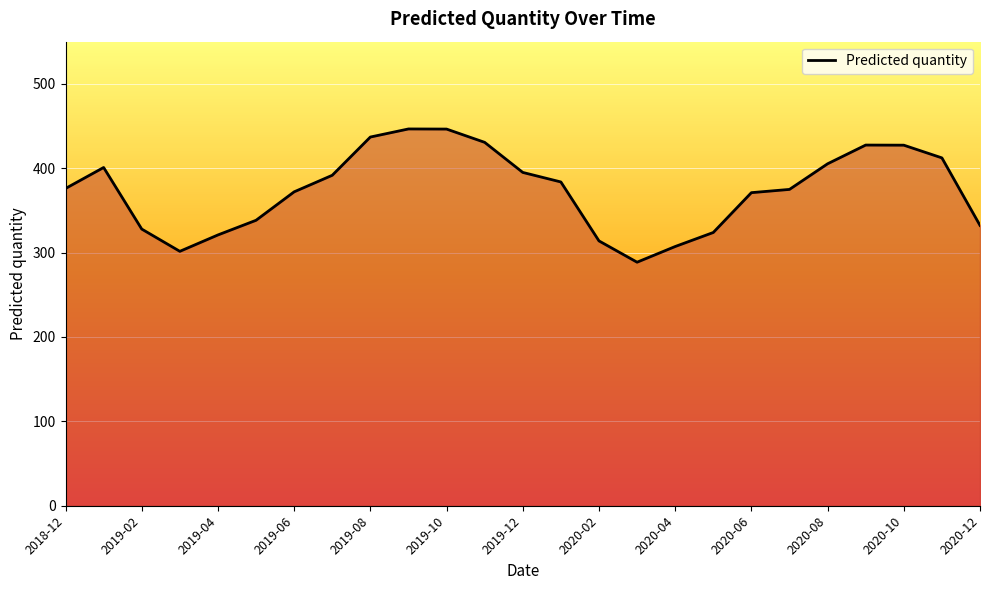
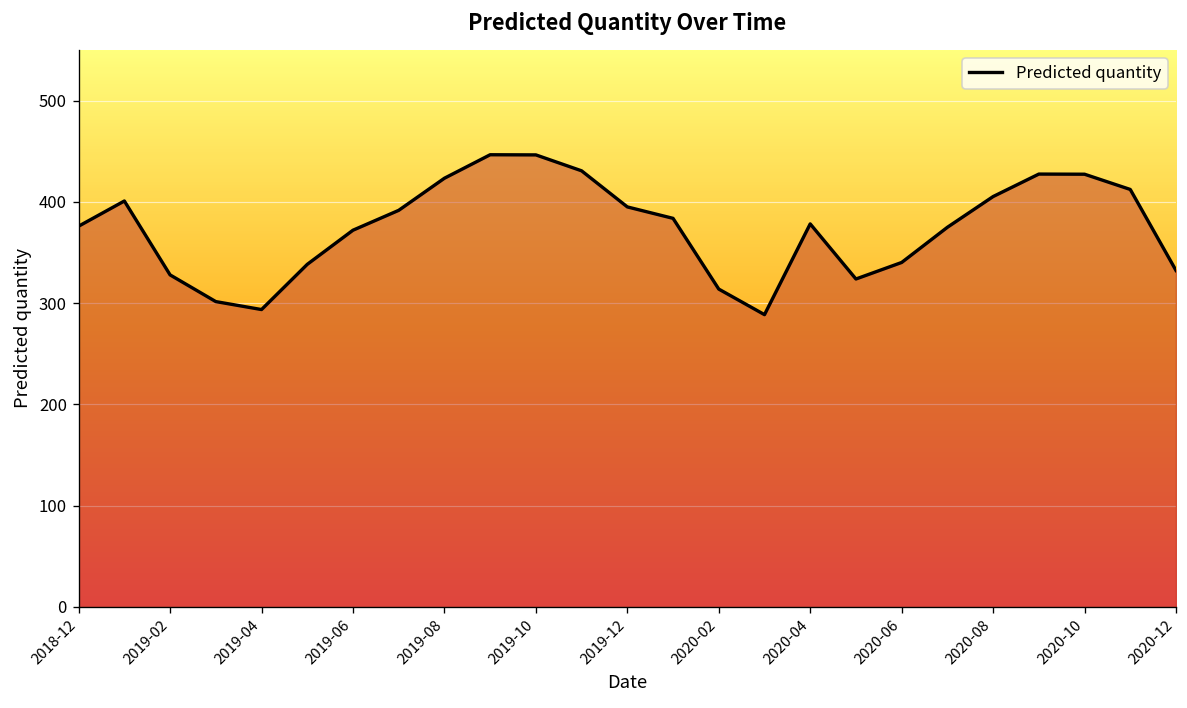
2019-04: 320 -> 290
2019-08: 440 -> 420
2020-04: 310 -> 380
2020-06: 370 -> 340
